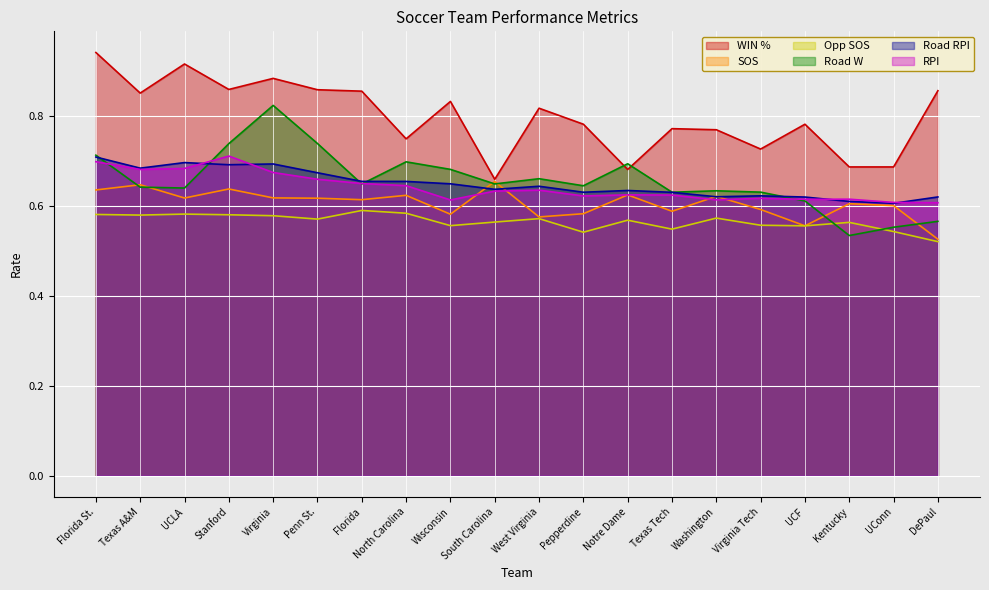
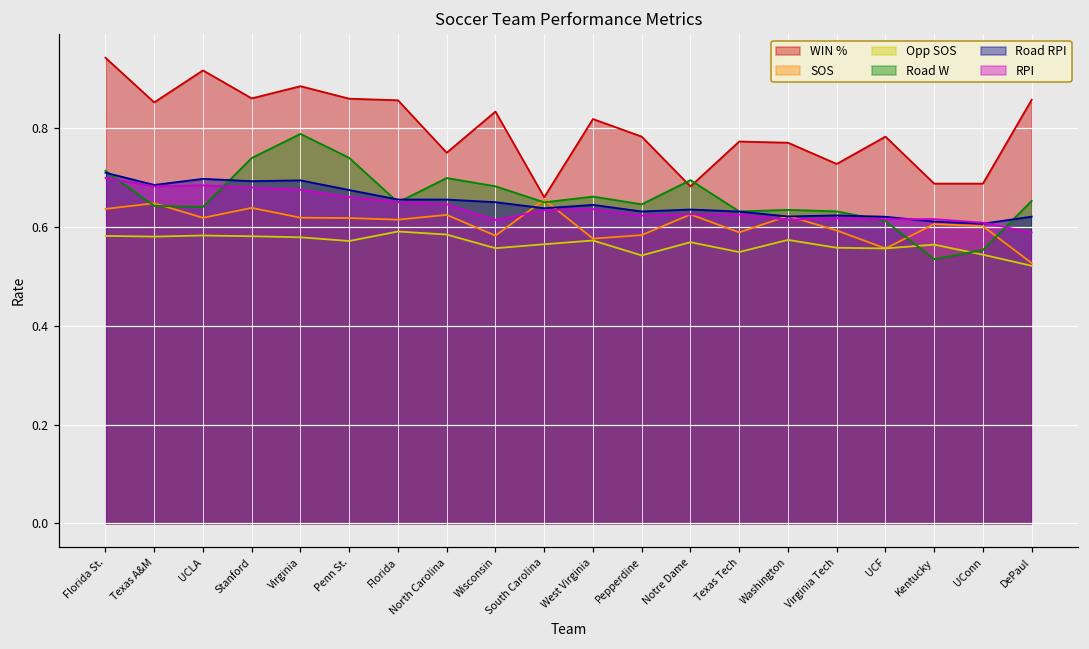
RPI, Stanford: 0.71 -> 0.68
Road W, Virginia: 0.82 -> 0.79
Road W, DePaul: 0.57 -> 0.65
RPI, DePaul: 0.61 -> 0.59
